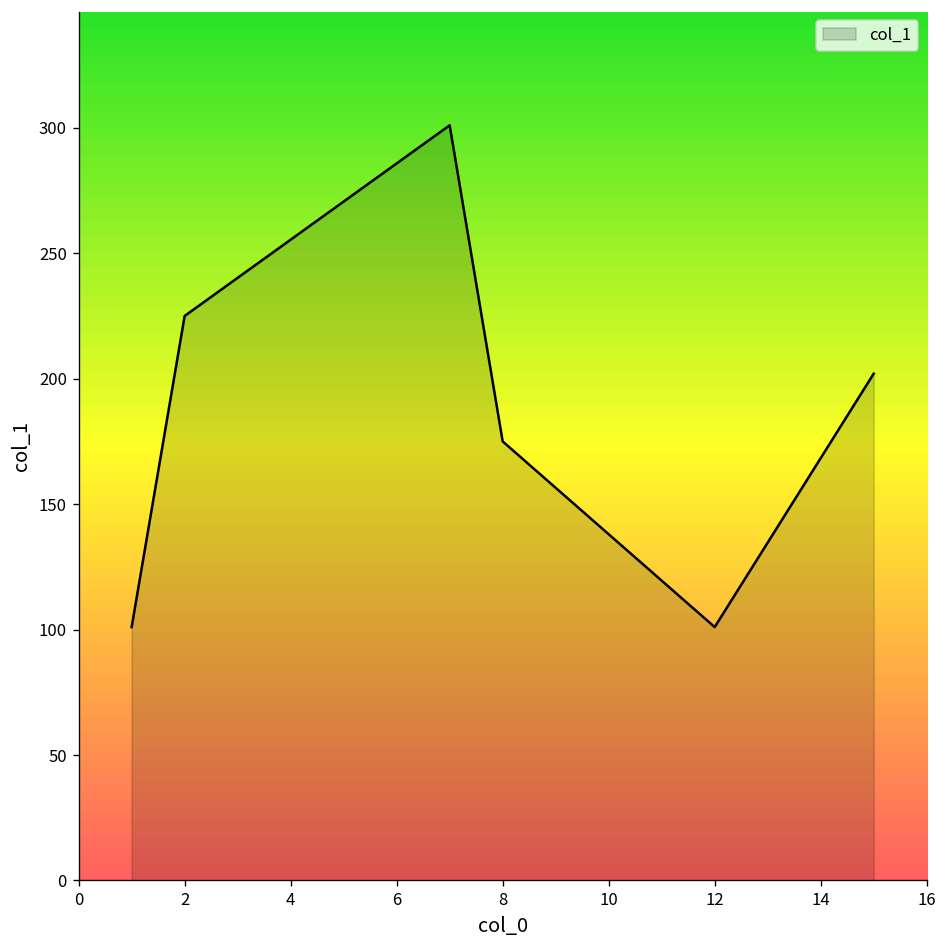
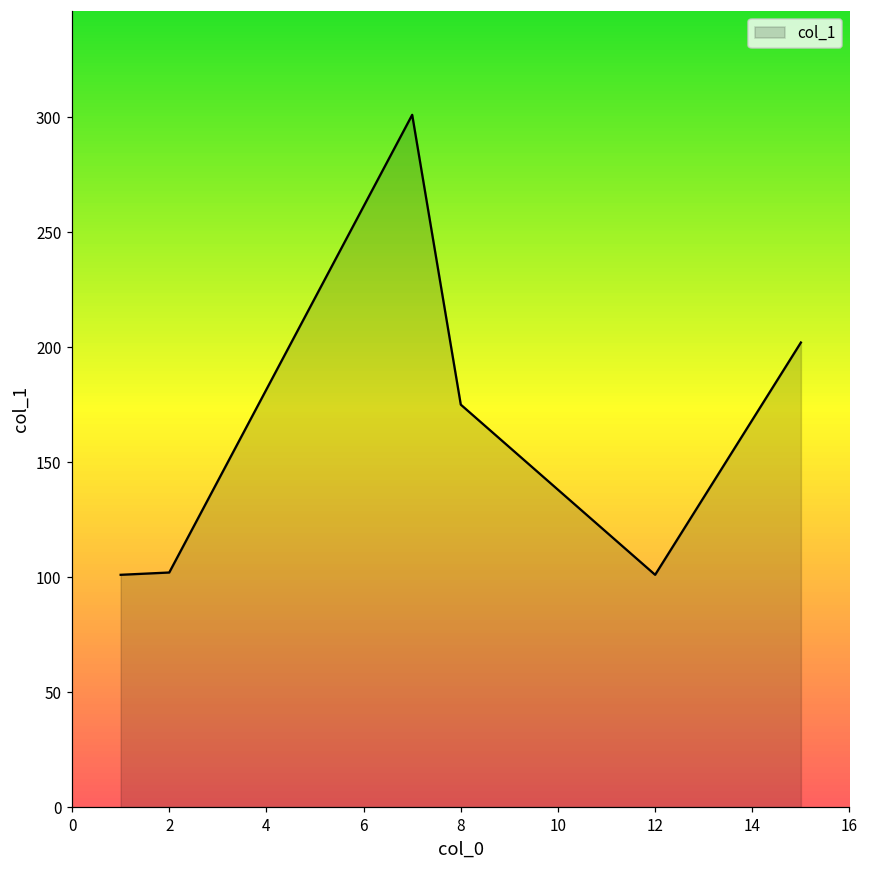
2: 225 -> 102
